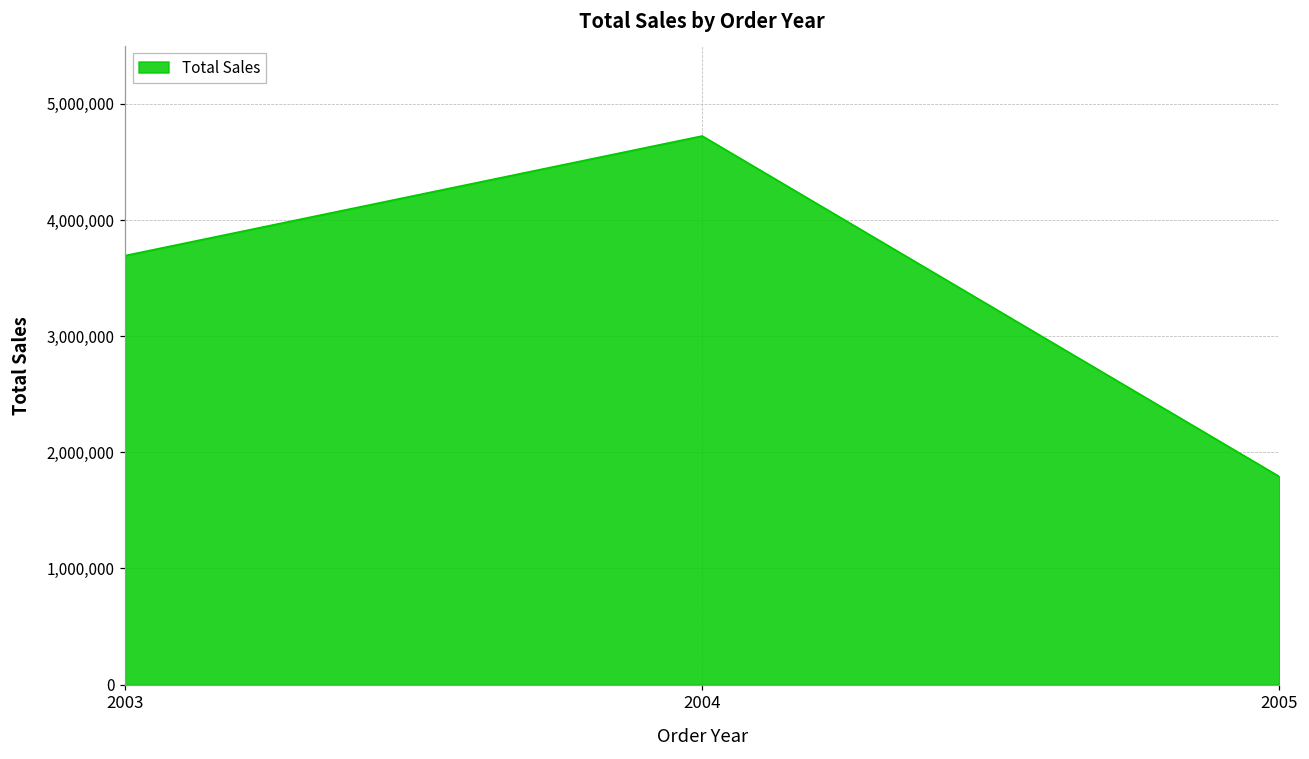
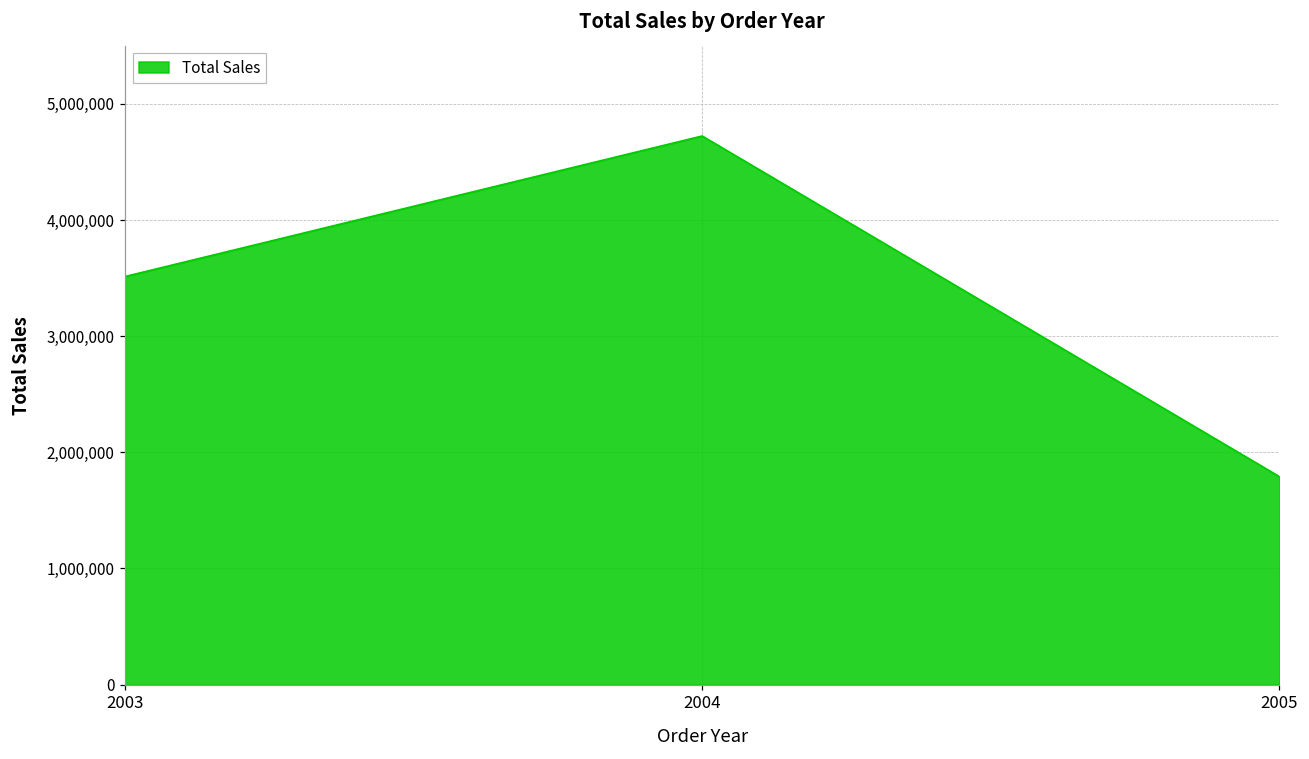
2003: 3,690,000 -> 3,510,000
